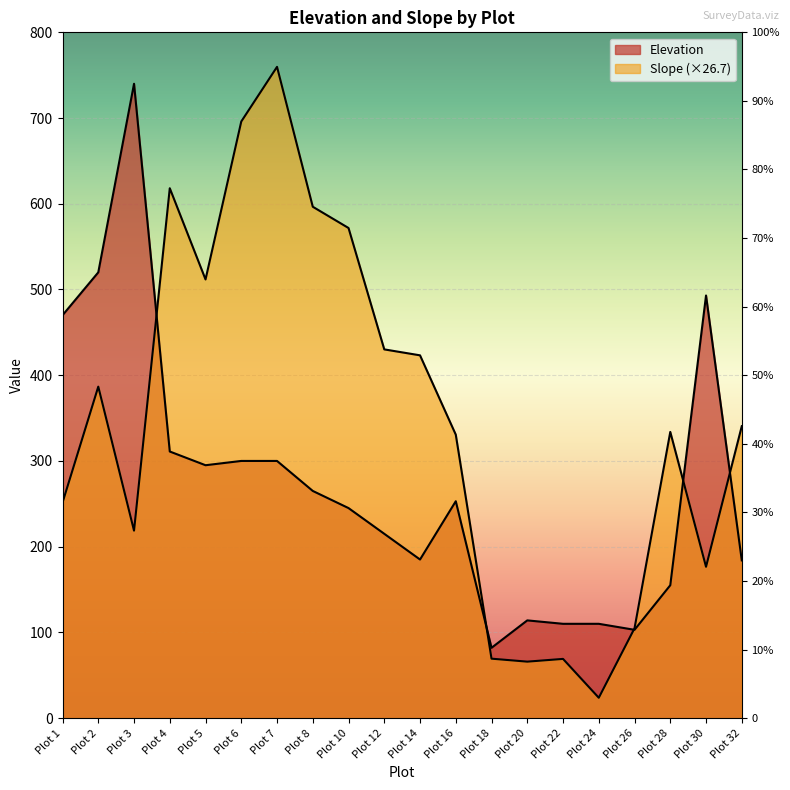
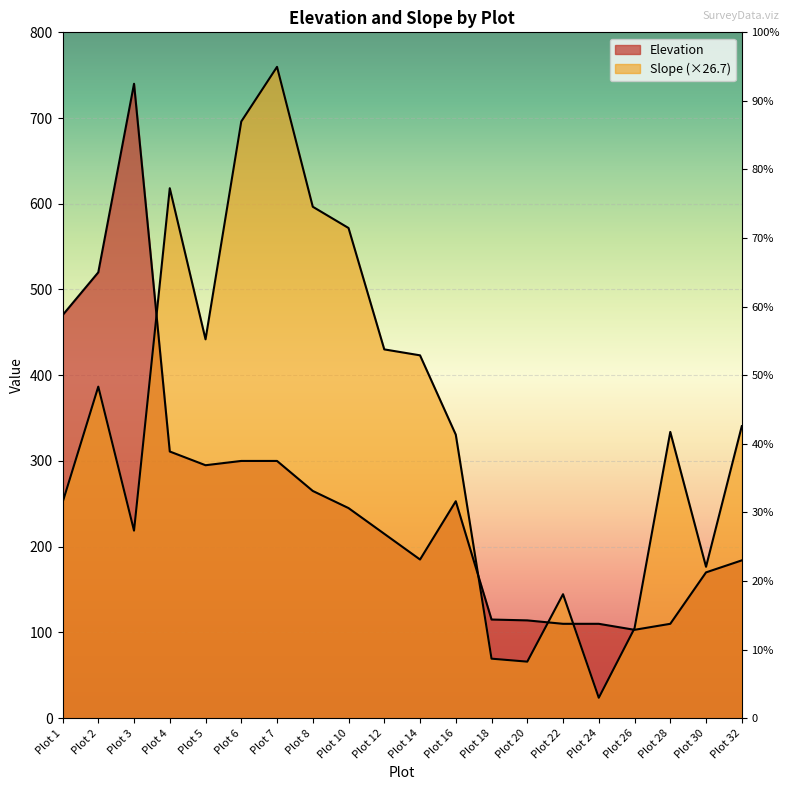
Slope (×26.7), Plot 5: 510 -> 440
Elevation, Plot 18: 80 -> 120
Slope (×26.7), Plot 22: 70 -> 140
Elevation, Plot 28: 160 -> 110
Elevation, Plot 30: 490 -> 170
